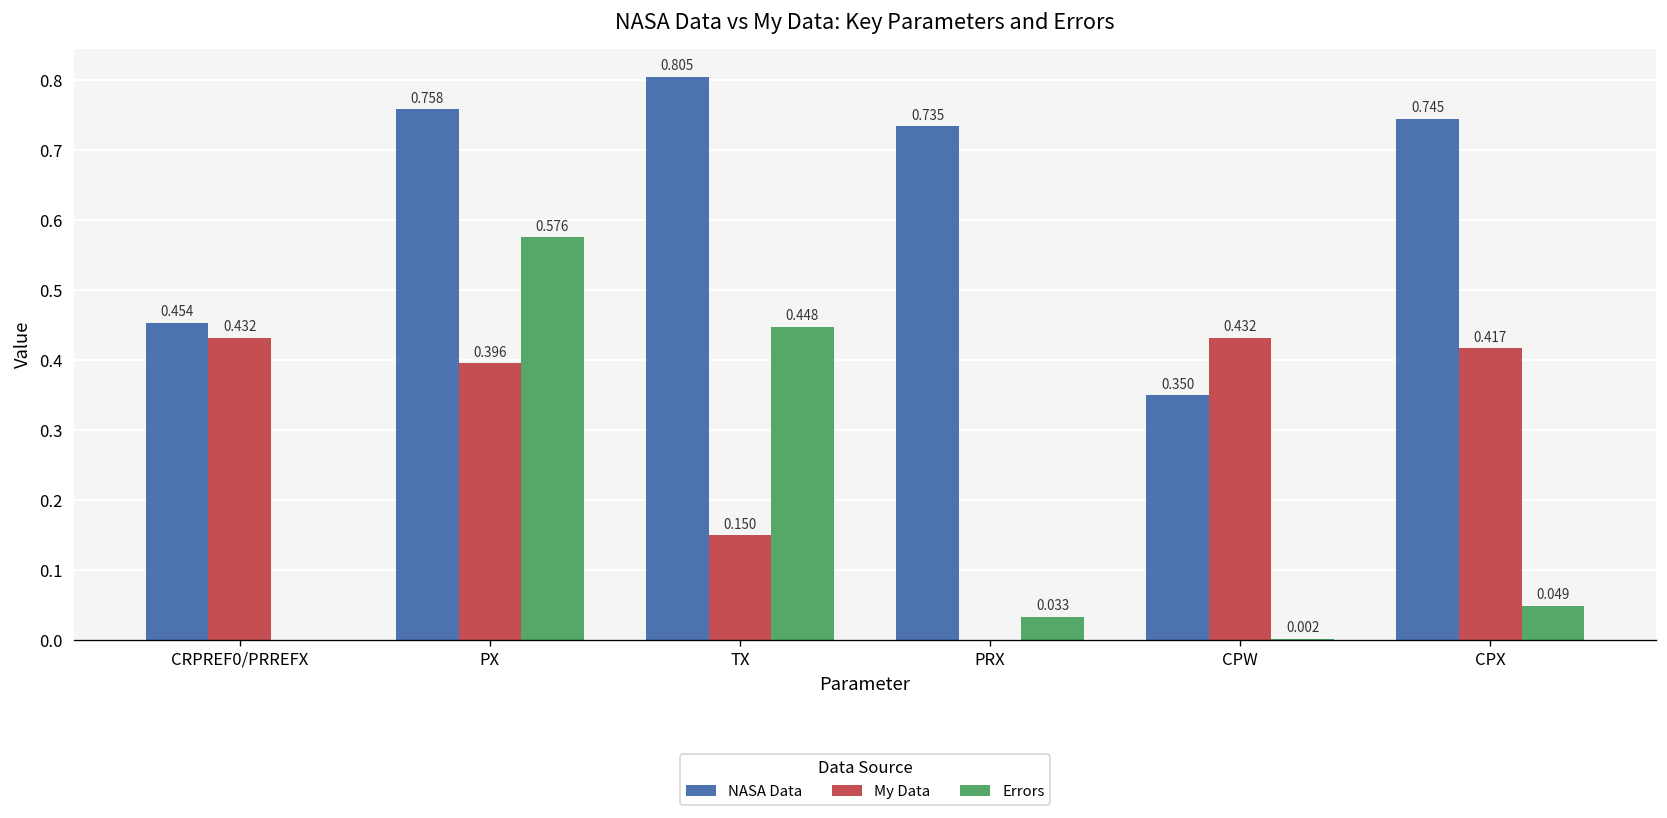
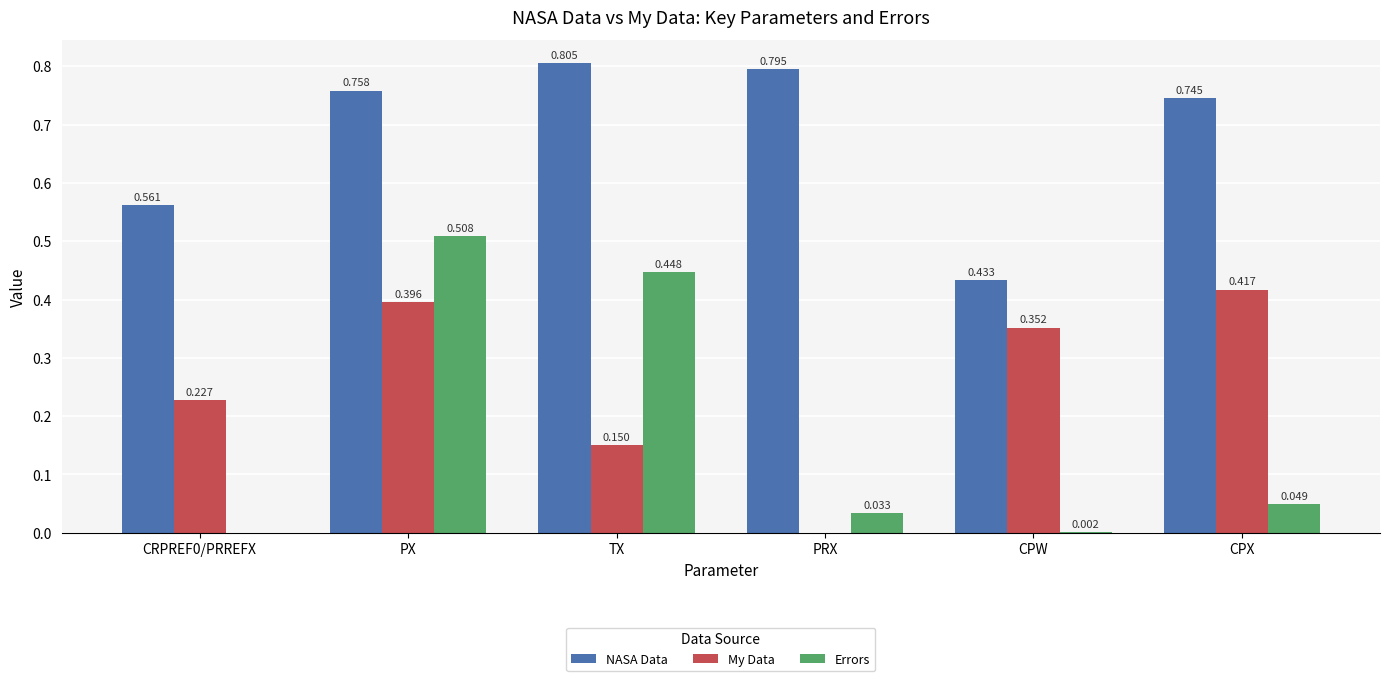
NASA Data, CRPREF0/PRREFX: 0.454 -> 0.561
My Data, CRPREF0/PRREFX: 0.432 -> 0.227
Errors, PX: 0.576 -> 0.508
NASA Data, PRX: 0.735 -> 0.795
NASA Data, CPW: 0.350 -> 0.433
My Data, CPW: 0.432 -> 0.352
